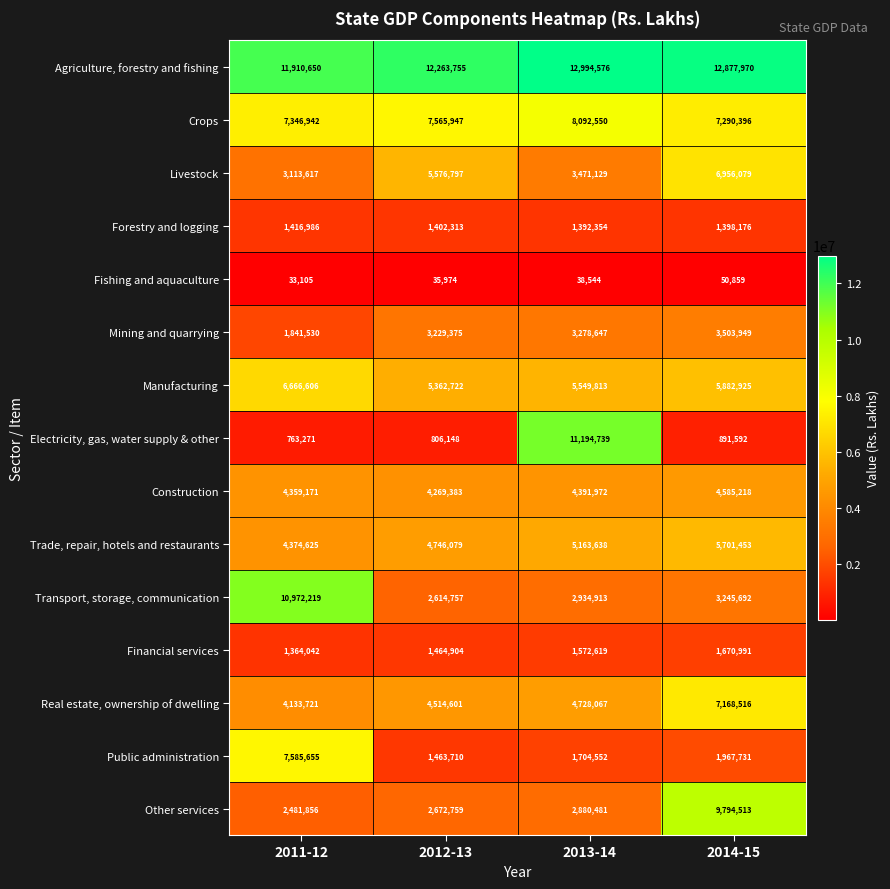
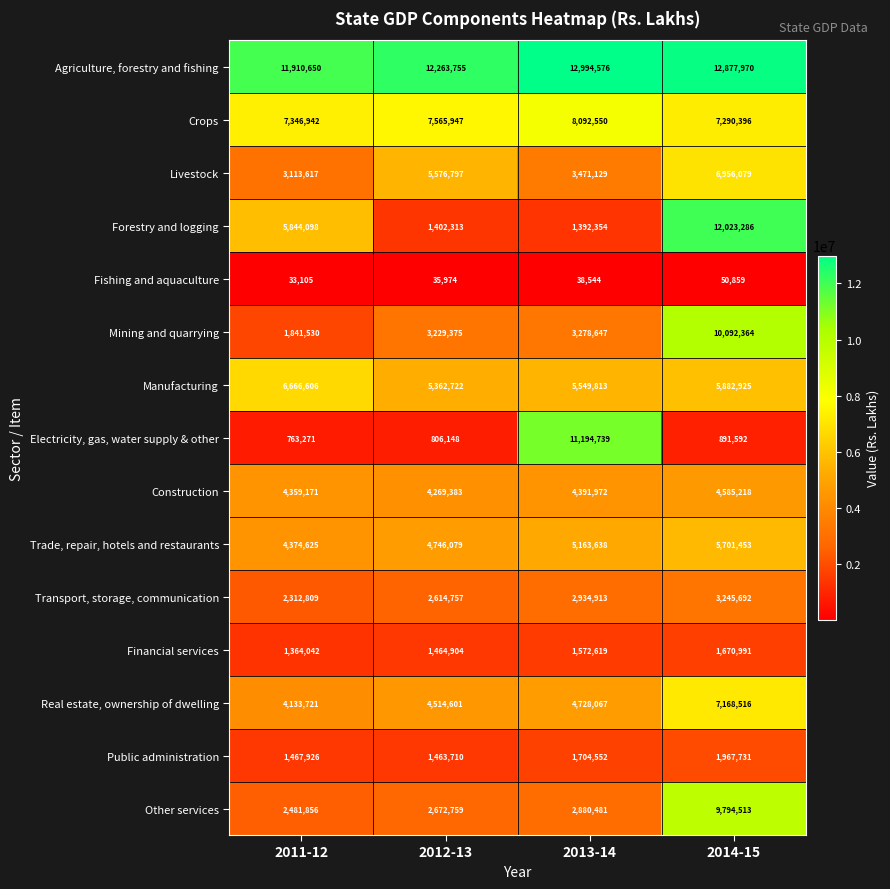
Forestry and logging, 2011-12: 1,416,986 -> 5,844,098
Forestry and logging, 2014-15: 1,398,176 -> 12,023,286
Mining and quarrying, 2014-15: 3,503,949 -> 10,092,364
Transport, storage, communication, 2011-12: 10,972,219 -> 2,312,809
Public administration, 2011-12: 7,585,655 -> 1,467,926
